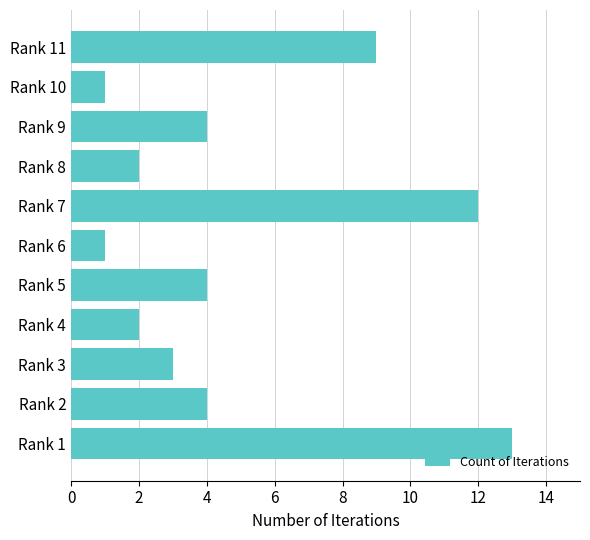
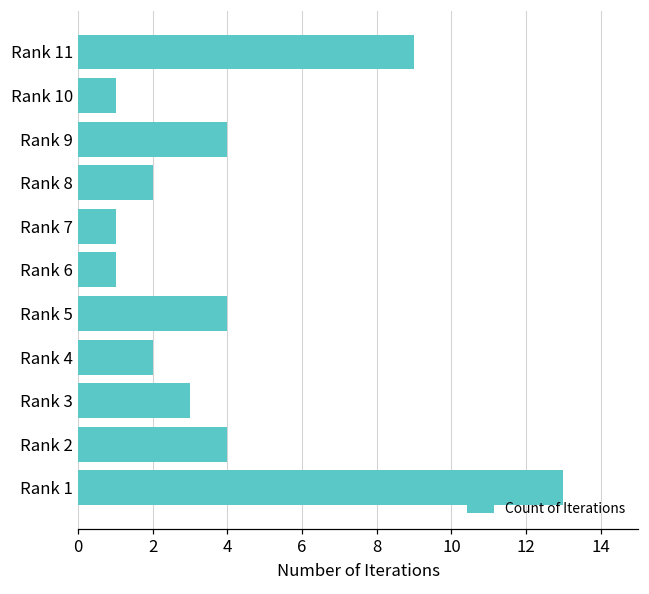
Rank 7: 12 -> 1
